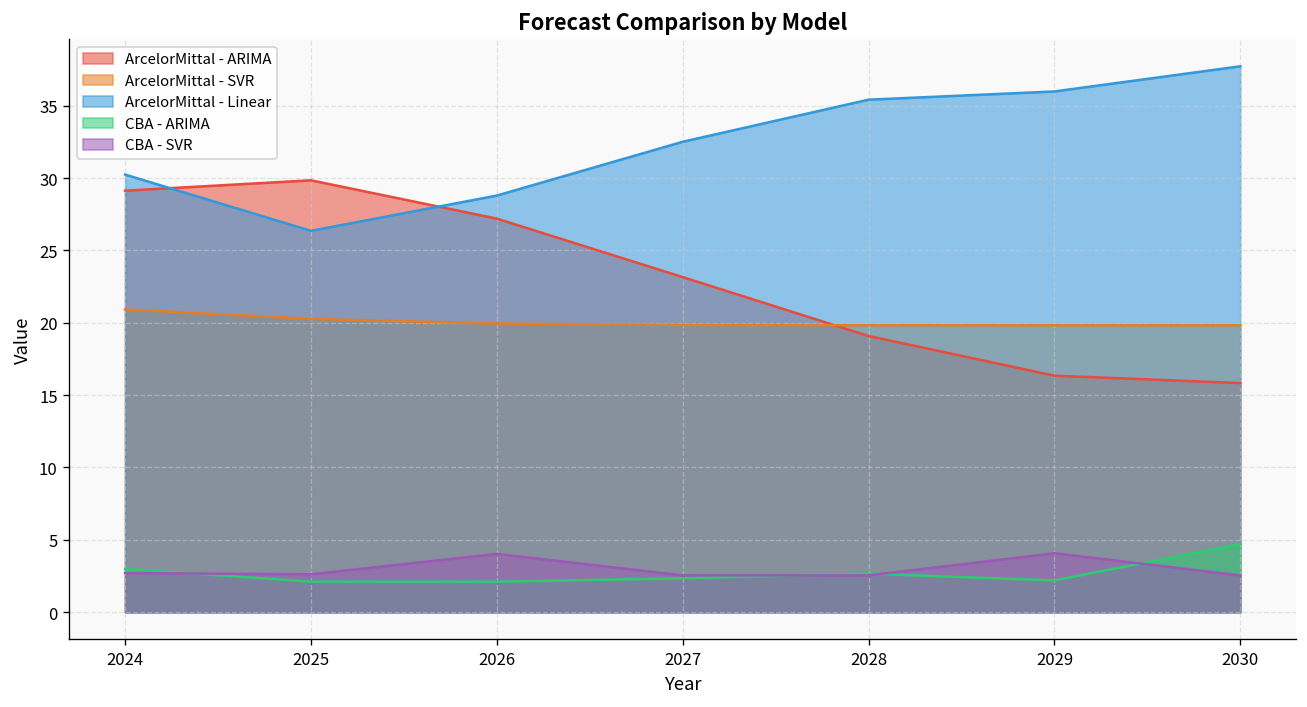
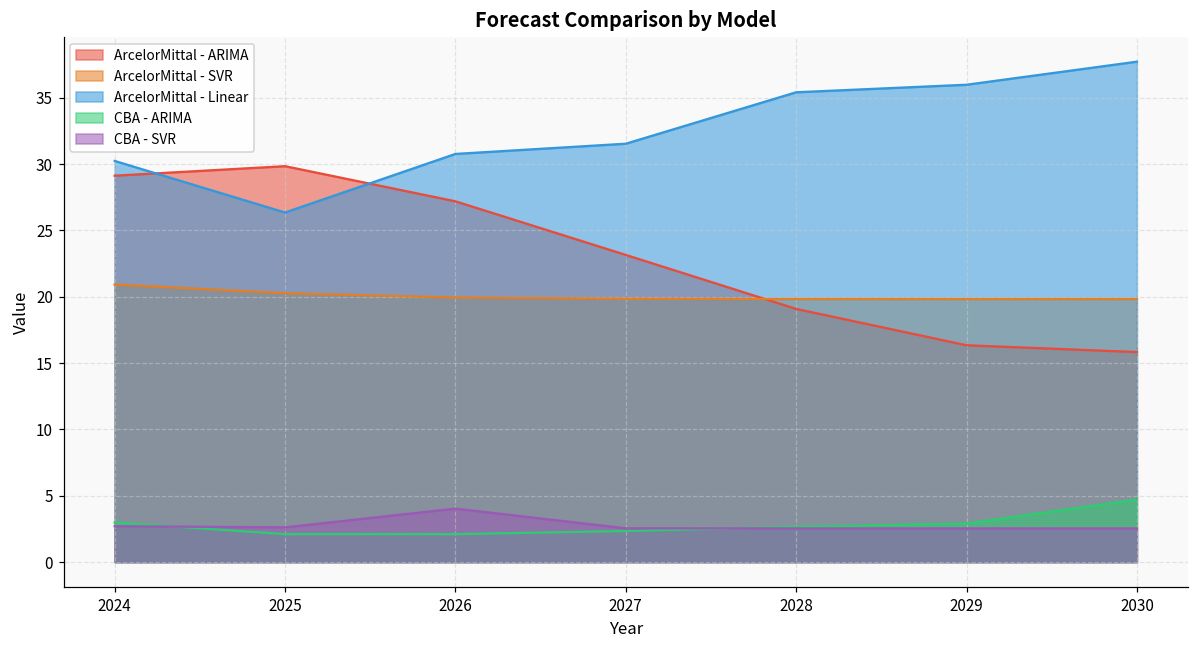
ArcelorMittal - Linear, 2026: 28.8 -> 30.8
ArcelorMittal - Linear, 2027: 32.5 -> 31.5
CBA - ARIMA, 2029: 2.2 -> 2.9
CBA - SVR, 2029: 4.1 -> 2.5
